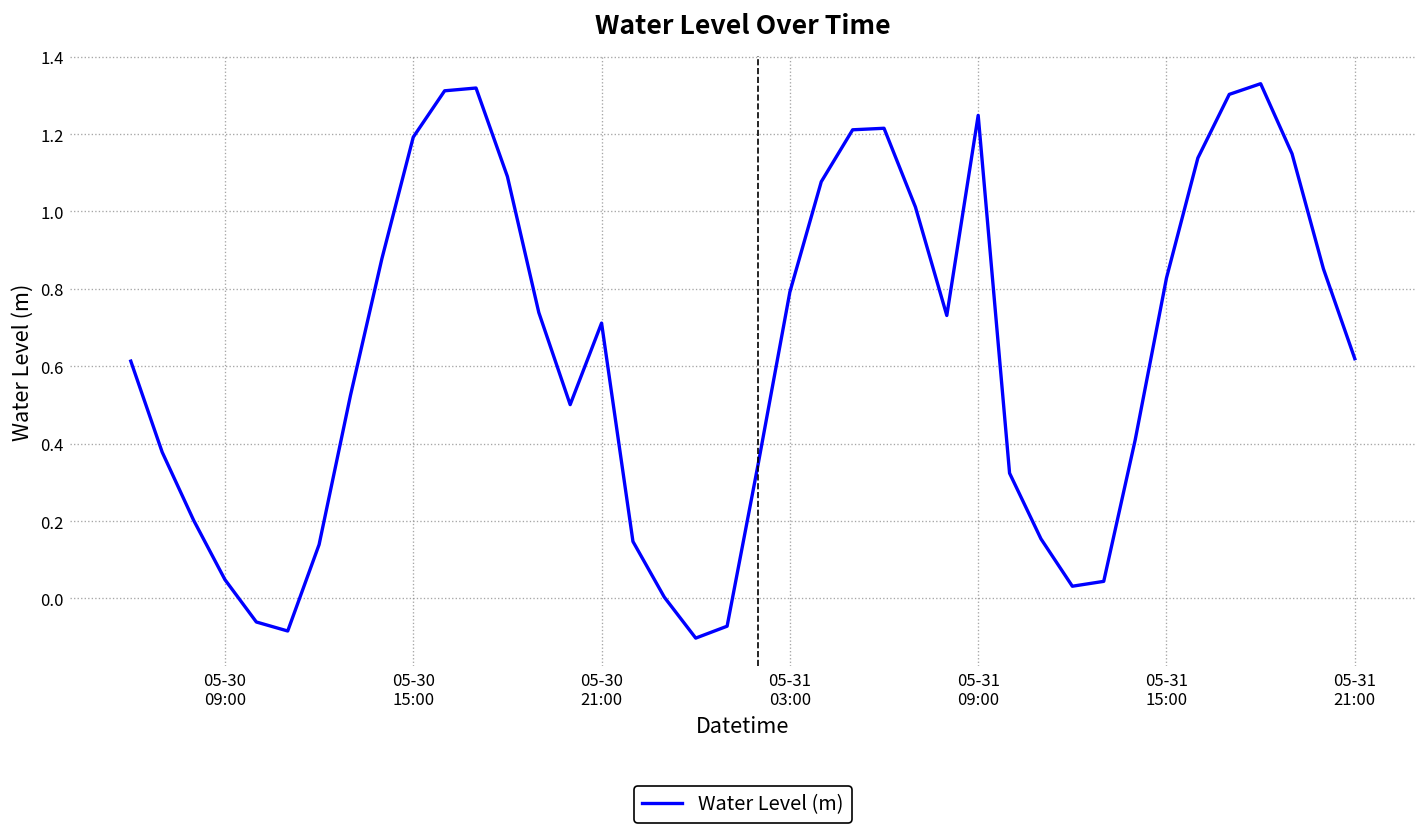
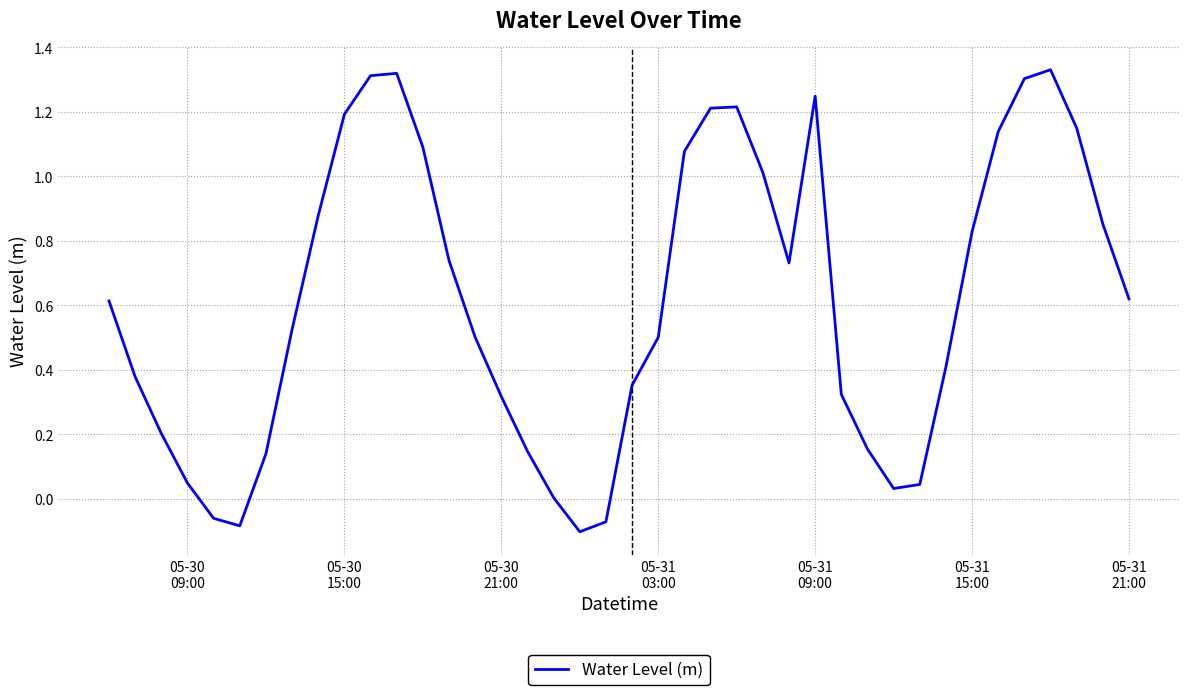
05-30 21:00: 0.71 -> 0.32
05-31 03:00: 0.79 -> 0.50
